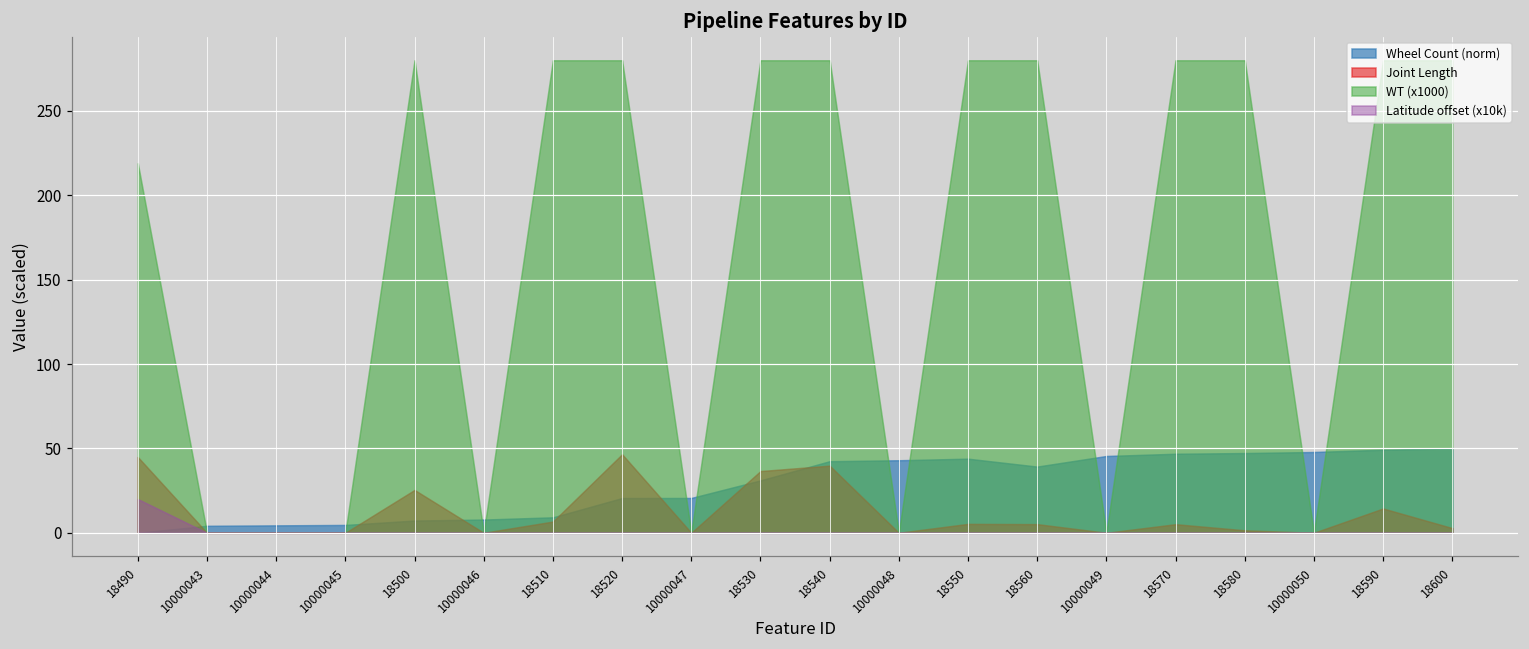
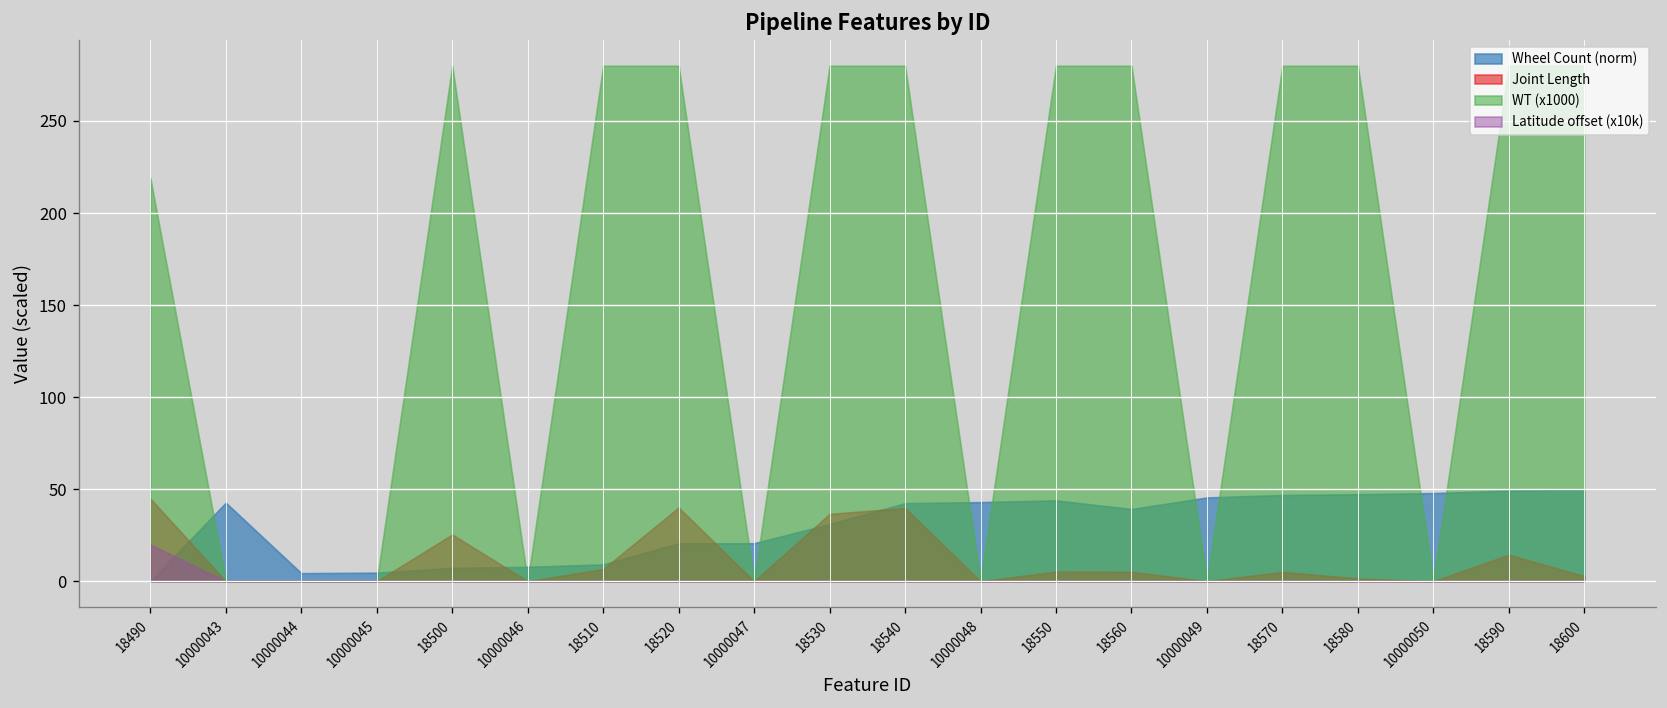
Wheel Count (norm), 10000043: 4 -> 43
Joint Length, 18520: 47 -> 40
